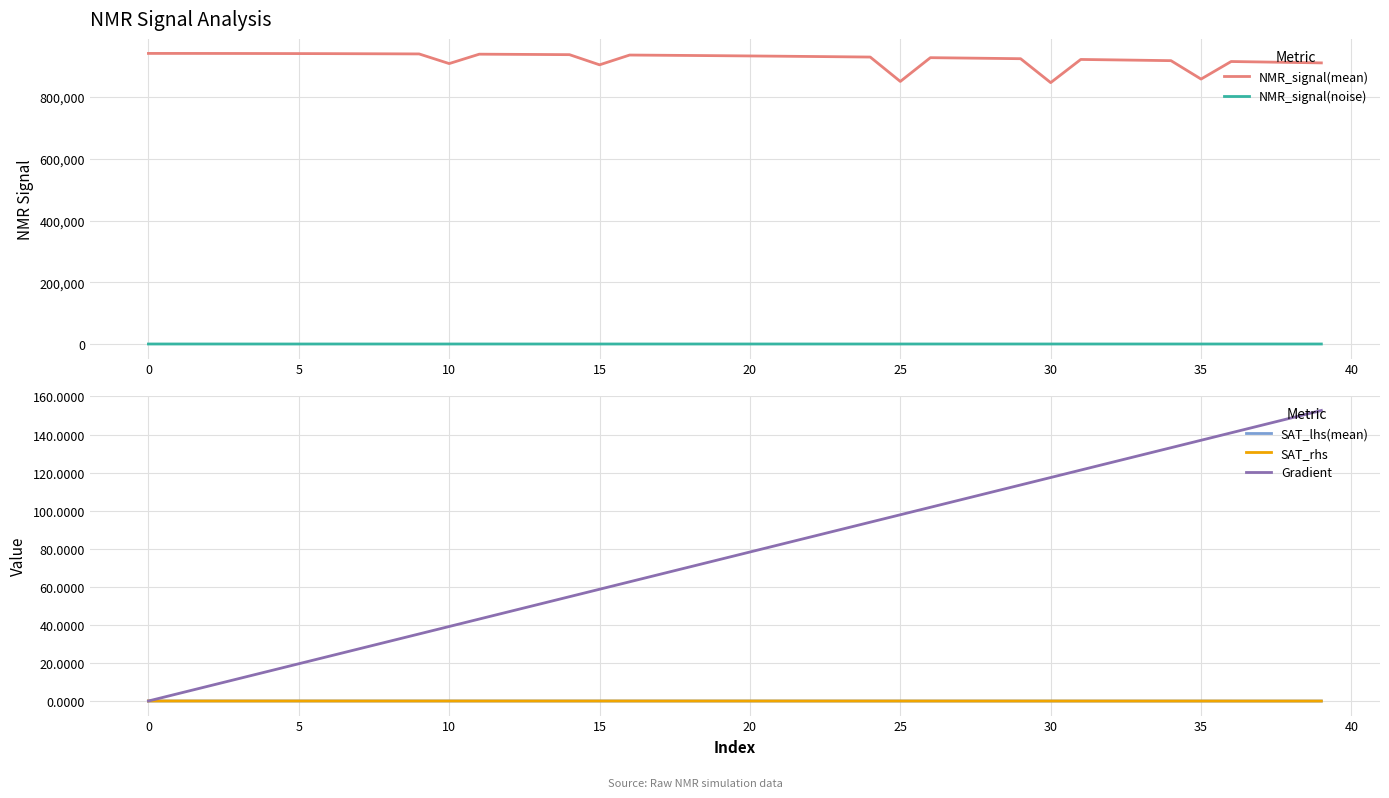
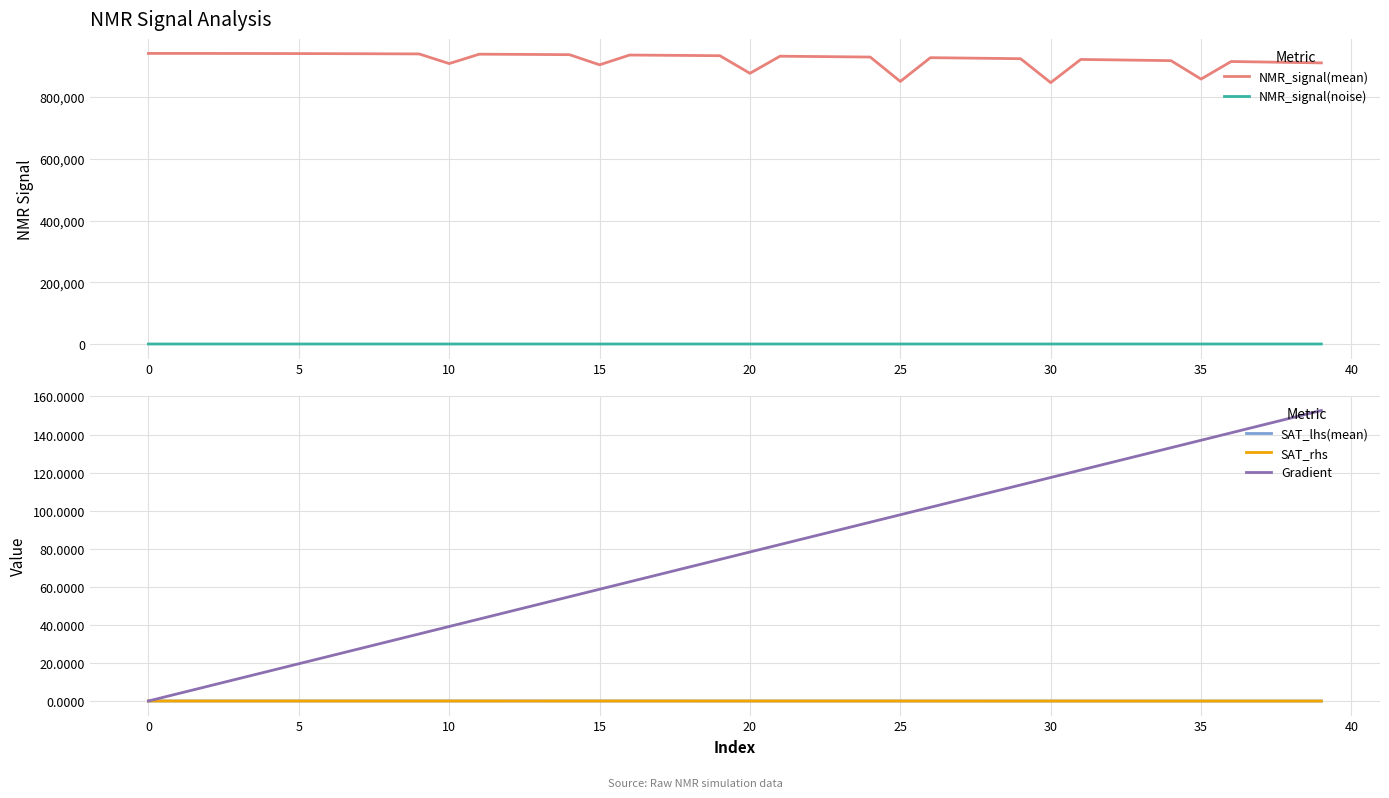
NMR Signal Analysis, NMR_signal(mean), 20: 930,000 -> 880,000
